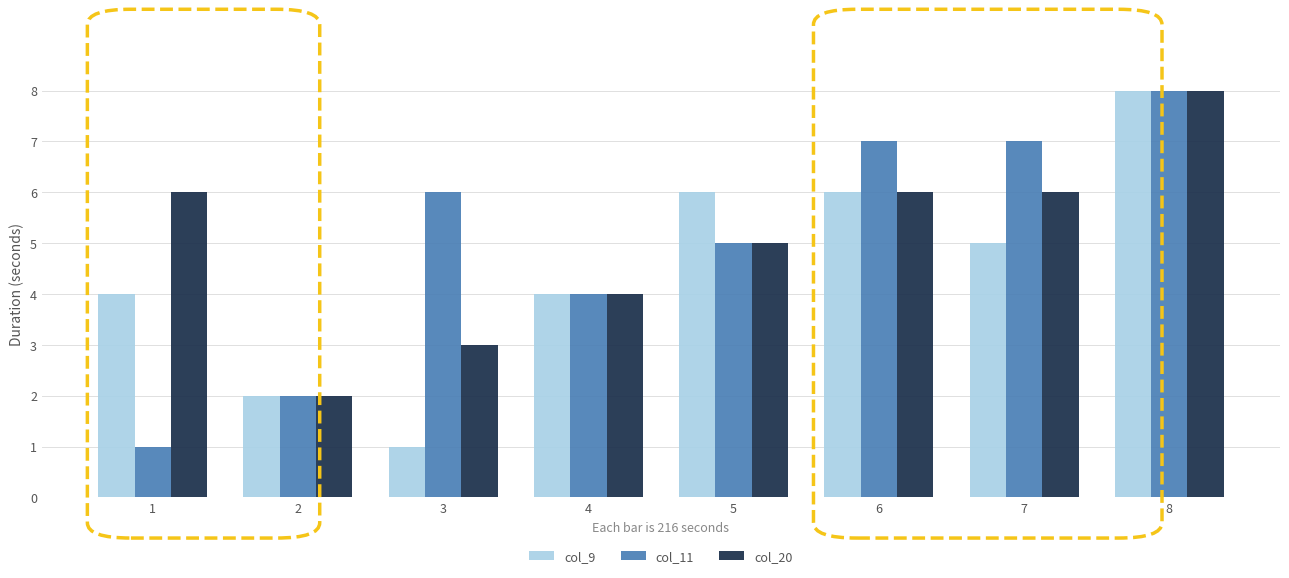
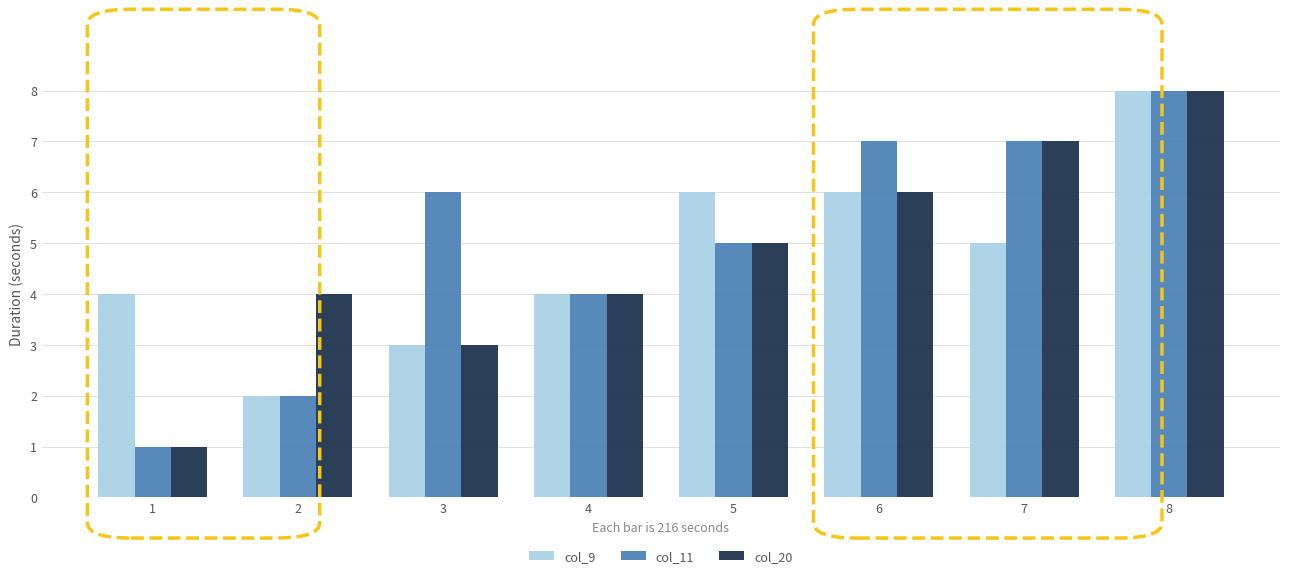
col_20, 1: 6 -> 1
col_20, 2: 2 -> 4
col_9, 3: 1 -> 3
col_20, 7: 6 -> 7
